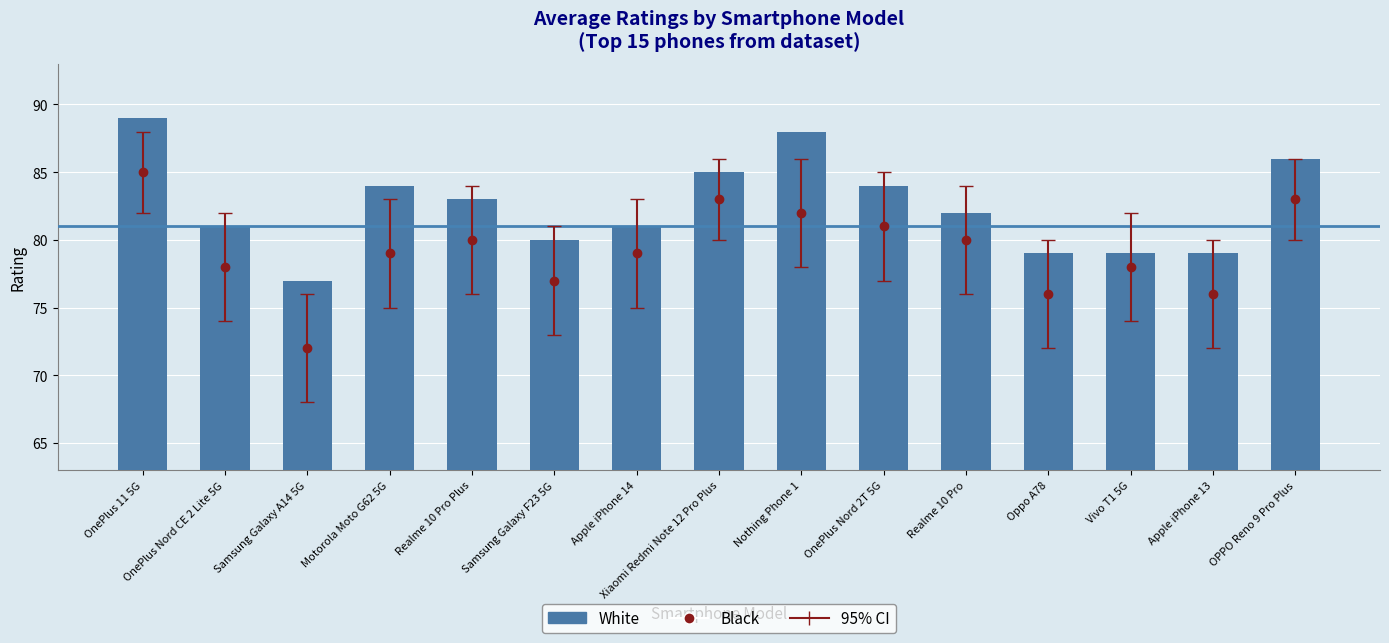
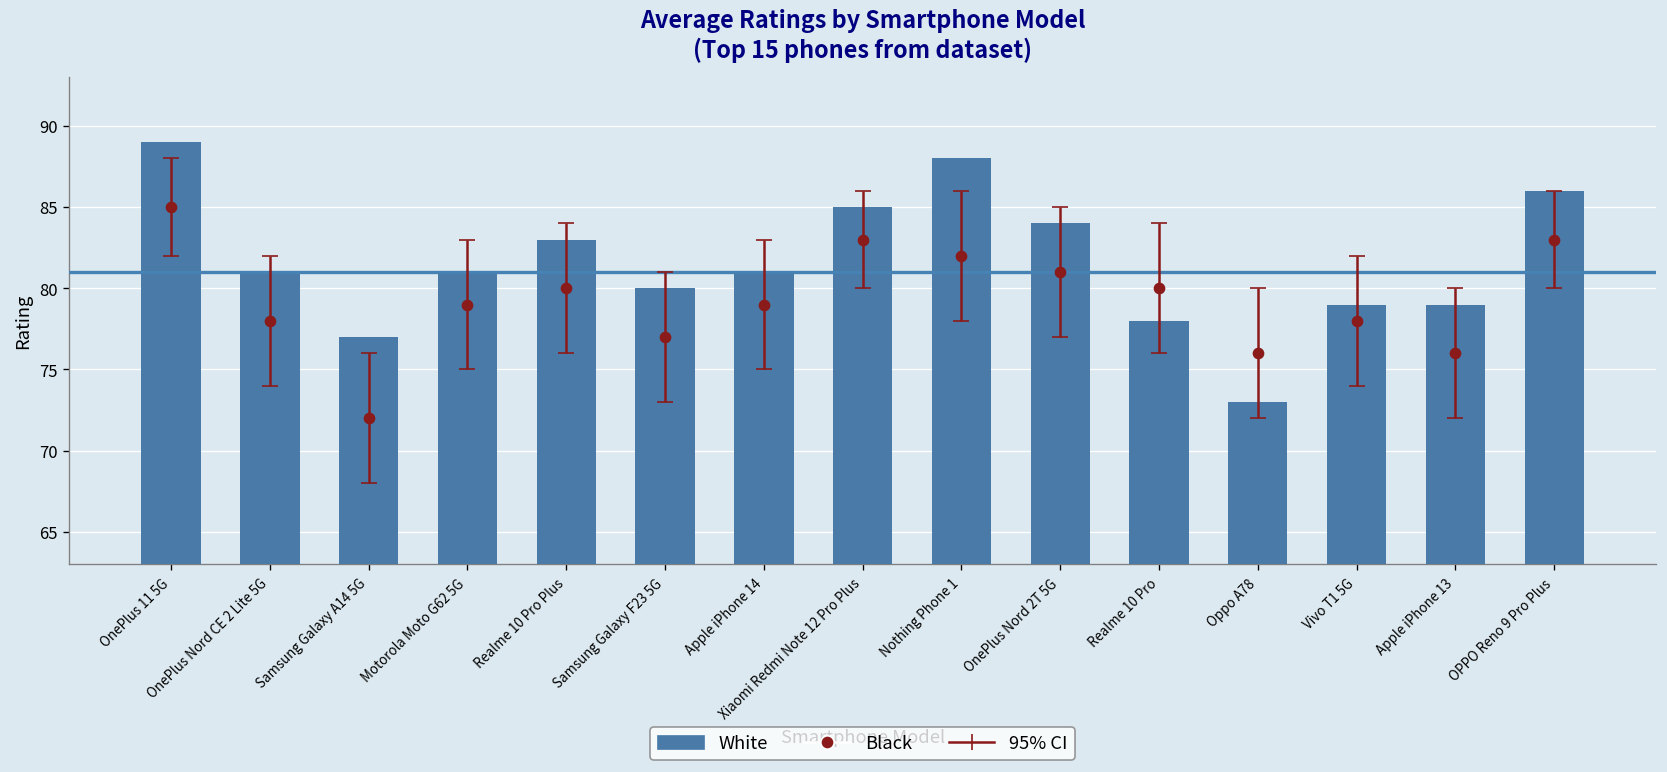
White, Motorola Moto G62 5G: 84 -> 81
White, Realme 10 Pro: 82 -> 78
White, Oppo A78: 79 -> 73
